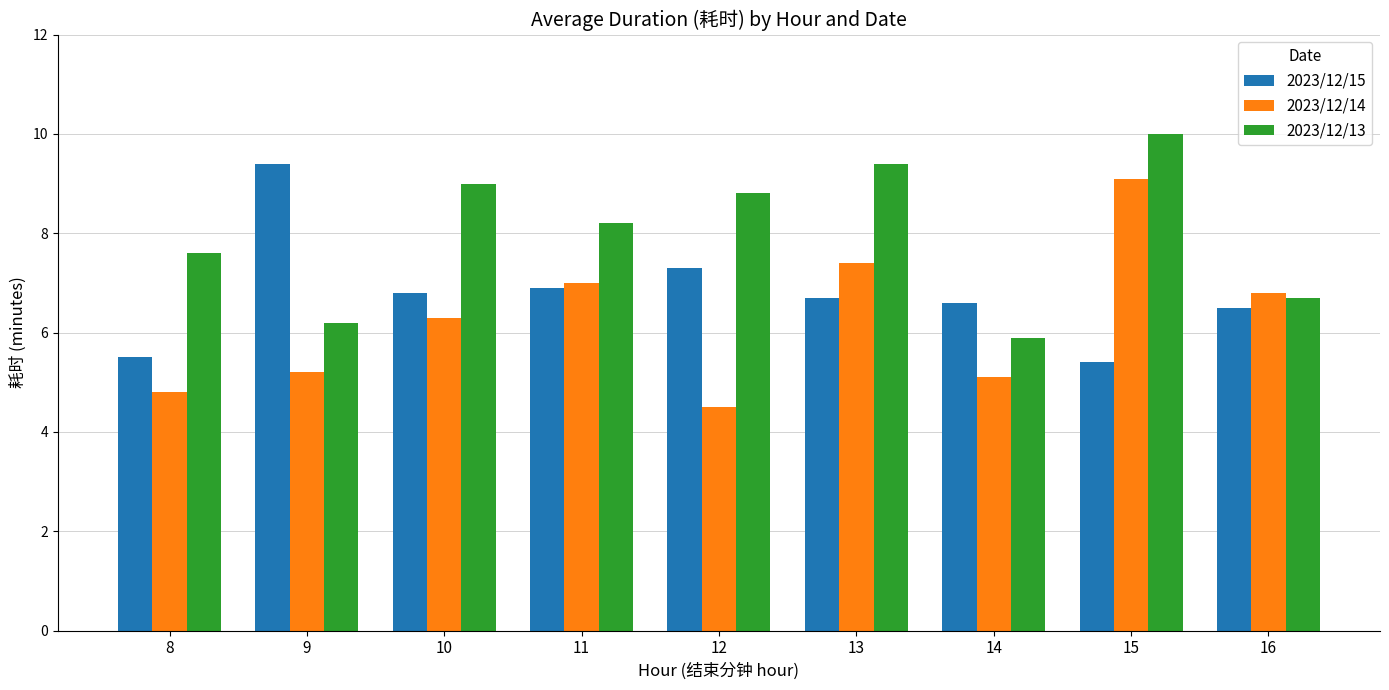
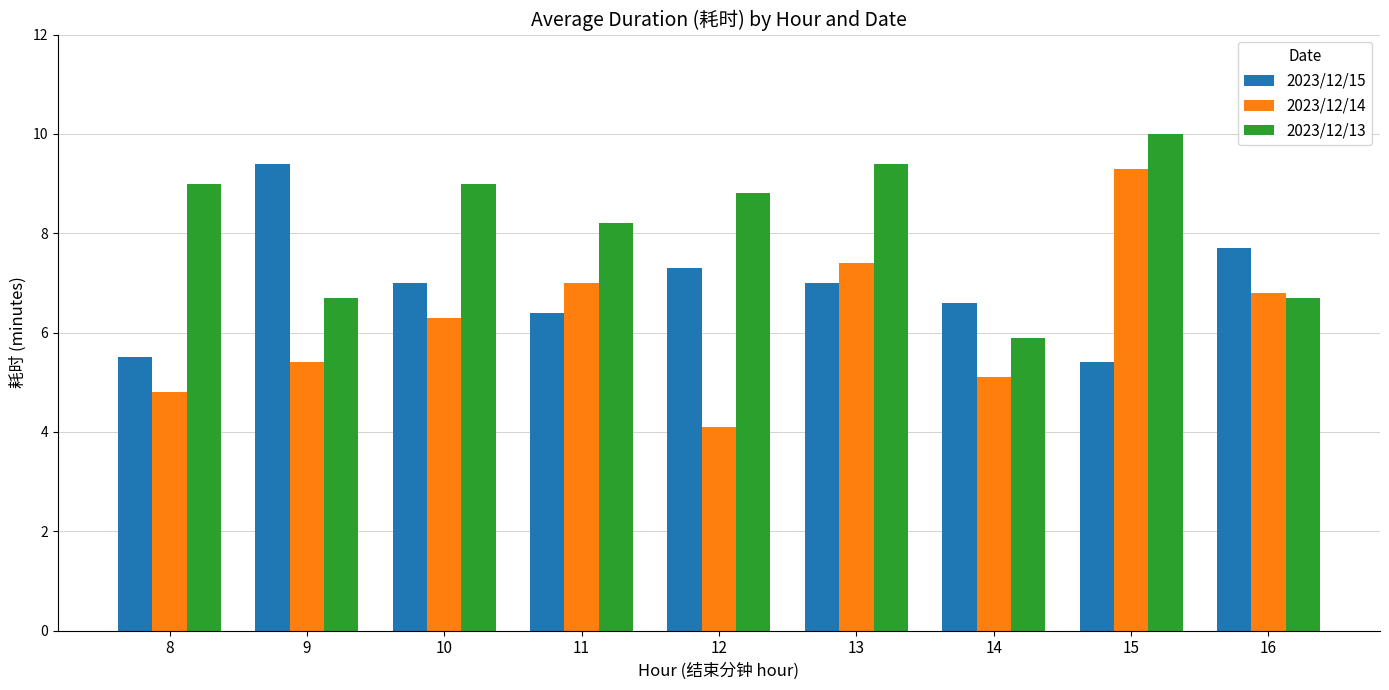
2023/12/13, 8: 7.6 -> 9.0
2023/12/14, 9: 5.2 -> 5.4
2023/12/13, 9: 6.2 -> 6.7
2023/12/15, 10: 6.8 -> 7.0
2023/12/15, 11: 6.9 -> 6.4
2023/12/14, 12: 4.5 -> 4.1
2023/12/15, 13: 6.7 -> 7.0
2023/12/14, 15: 9.1 -> 9.3
2023/12/15, 16: 6.5 -> 7.7
